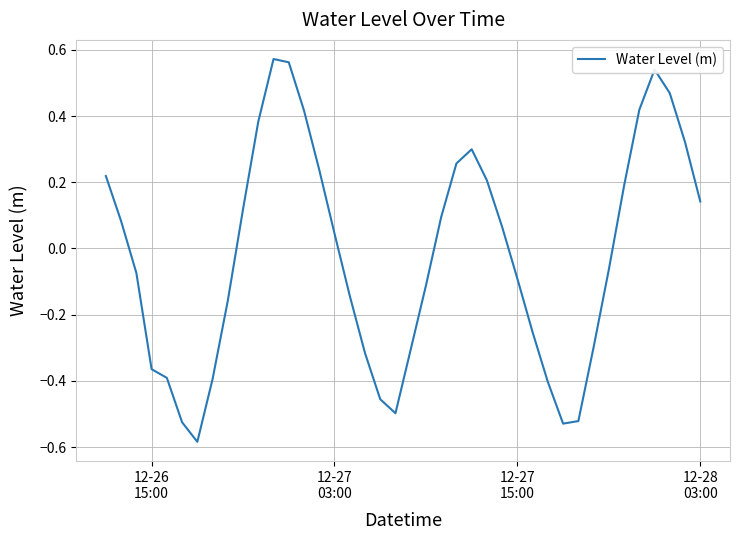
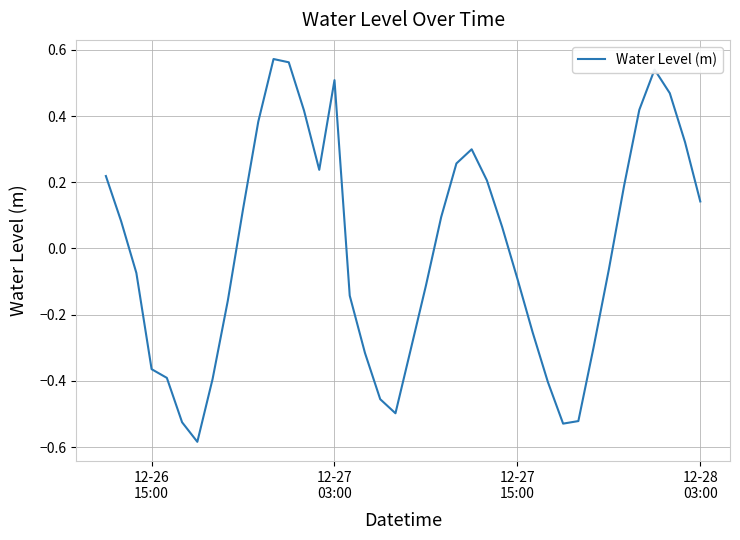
12-27 03:00: 0.05 -> 0.51
